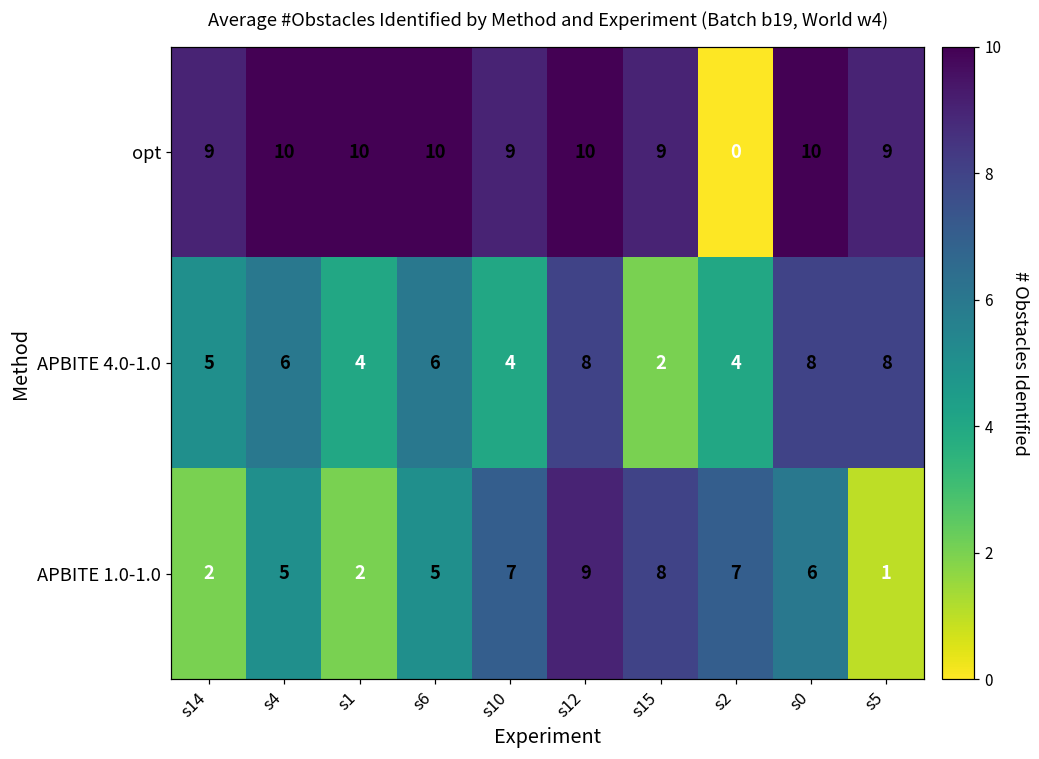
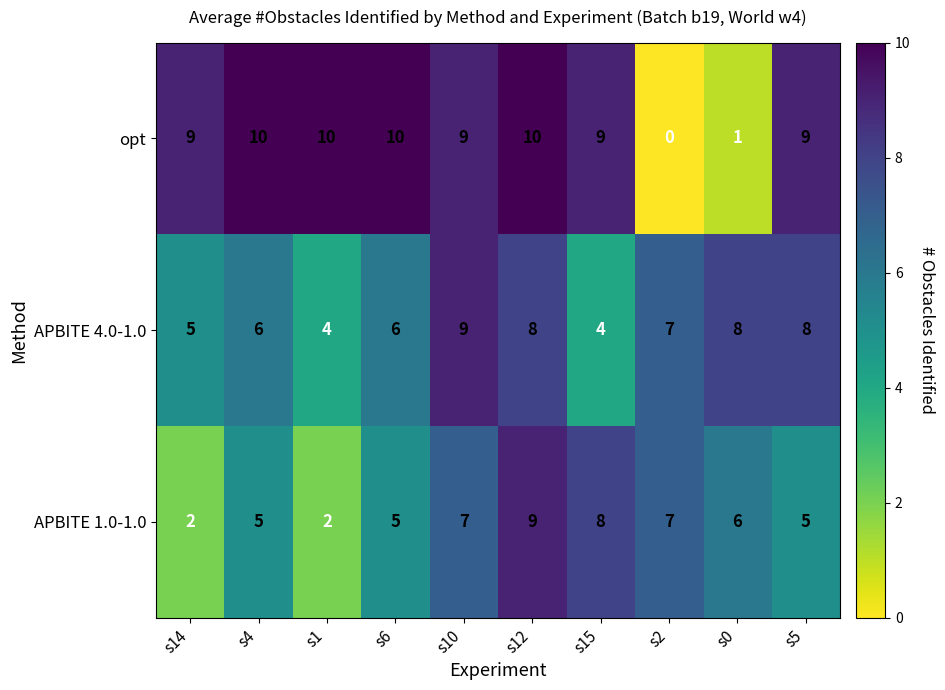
opt, s0: 10 -> 1
APBITE 4.0-1.0, s10: 4 -> 9
APBITE 4.0-1.0, s15: 2 -> 4
APBITE 4.0-1.0, s2: 4 -> 7
APBITE 1.0-1.0, s5: 1 -> 5
